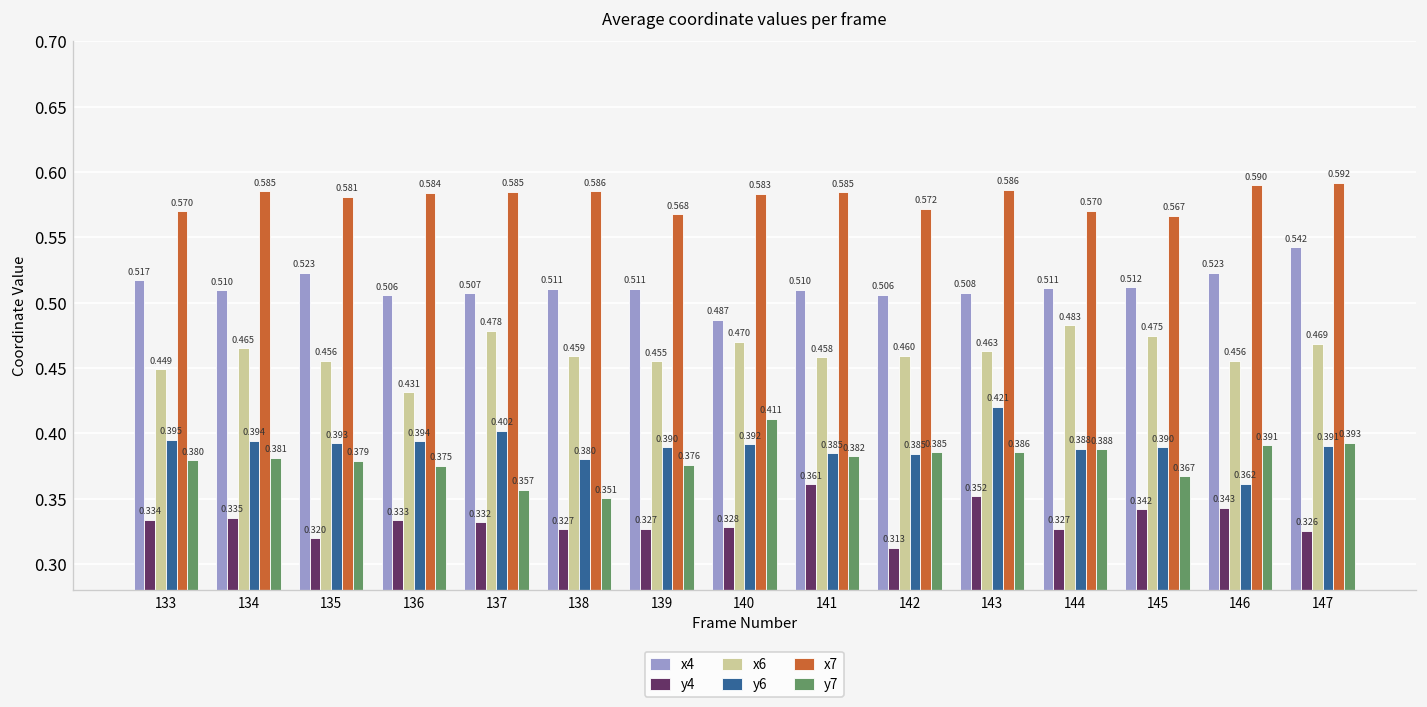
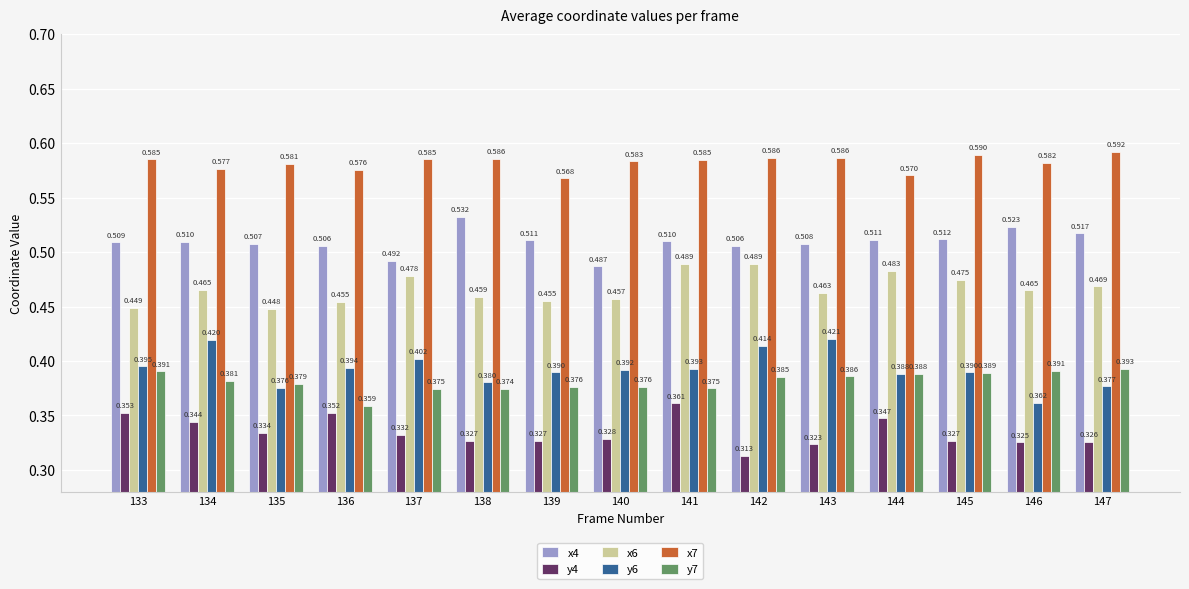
x4, 133: 0.517 -> 0.509
y4, 133: 0.334 -> 0.353
x7, 133: 0.570 -> 0.585
y7, 133: 0.380 -> 0.391
y4, 134: 0.335 -> 0.344
y6, 134: 0.394 -> 0.420
x7, 134: 0.585 -> 0.577
x4, 135: 0.523 -> 0.507
y4, 135: 0.320 -> 0.334
x6, 135: 0.456 -> 0.448
y6, 135: 0.393 -> 0.376
y4, 136: 0.333 -> 0.352
x6, 136: 0.431 -> 0.455
x7, 136: 0.584 -> 0.576
y7, 136: 0.375 -> 0.359
x4, 137: 0.507 -> 0.492
y7, 137: 0.357 -> 0.375
x4, 138: 0.511 -> 0.532
y7, 138: 0.351 -> 0.374
x6, 140: 0.470 -> 0.457
y7, 140: 0.411 -> 0.376
x6, 141: 0.458 -> 0.489
y6, 141: 0.385 -> 0.393
y7, 141: 0.382 -> 0.375
x6, 142: 0.460 -> 0.489
y6, 142: 0.385 -> 0.414
x7, 142: 0.572 -> 0.586
y4, 143: 0.352 -> 0.323
y4, 144: 0.327 -> 0.347
y4, 145: 0.342 -> 0.327
x7, 145: 0.567 -> 0.590
y7, 145: 0.367 -> 0.389
y4, 146: 0.343 -> 0.325
x6, 146: 0.456 -> 0.465
x7, 146: 0.590 -> 0.582
x4, 147: 0.542 -> 0.517
y6, 147: 0.391 -> 0.377
